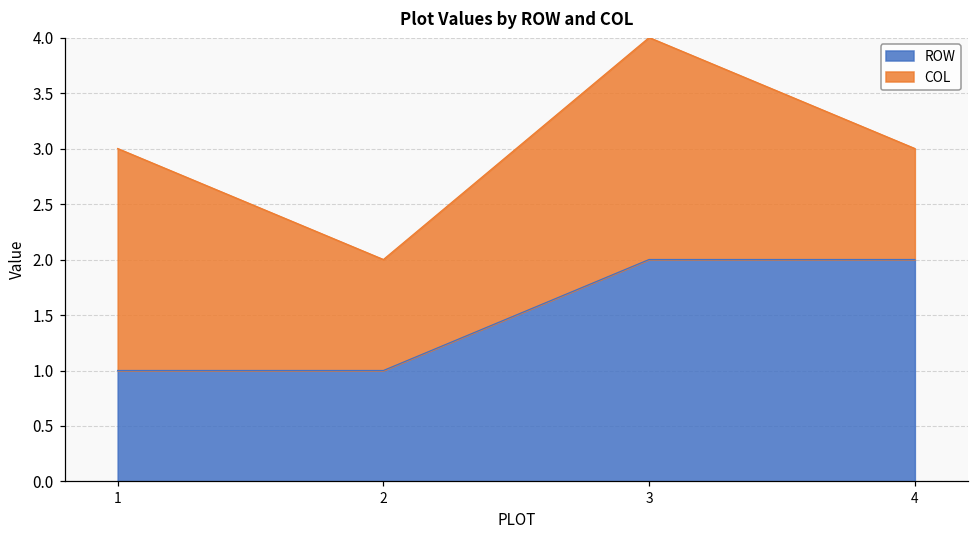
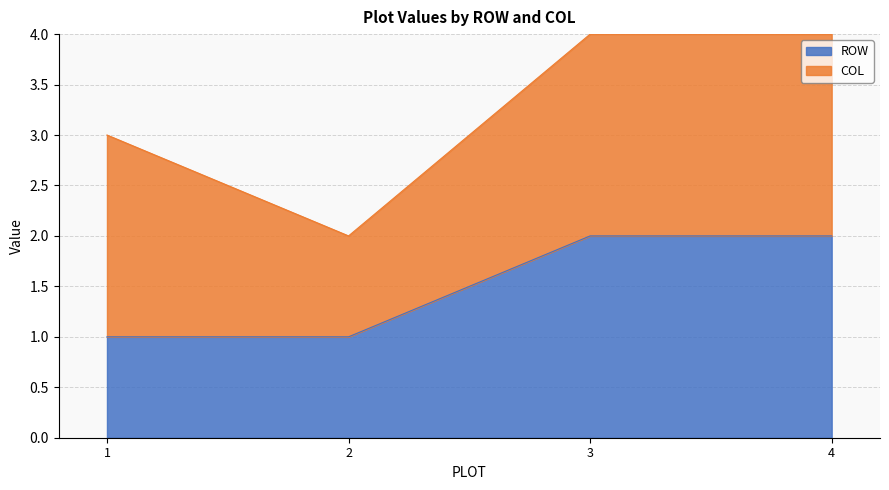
COL, 4: 1 -> 2
